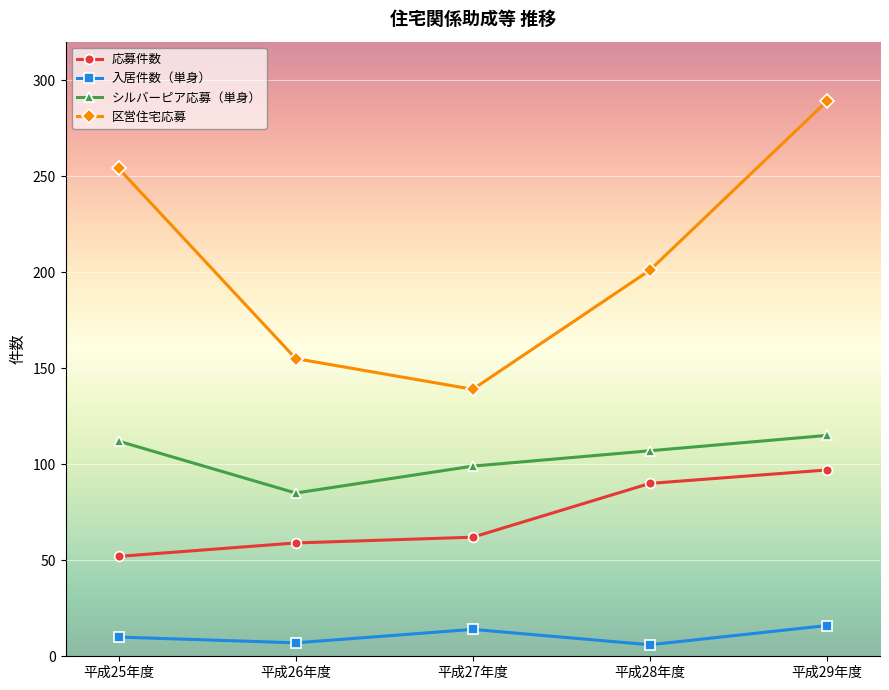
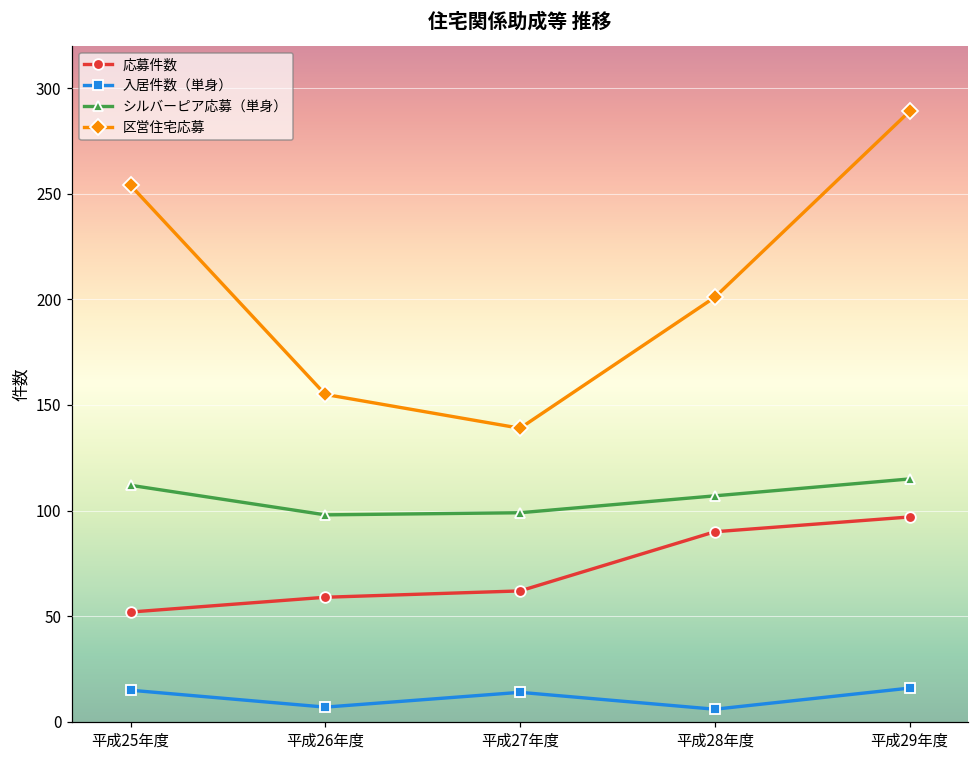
入居件数（単身）, 平成25年度: 10 -> 15
シルバーピア応募（単身）, 平成26年度: 85 -> 98
